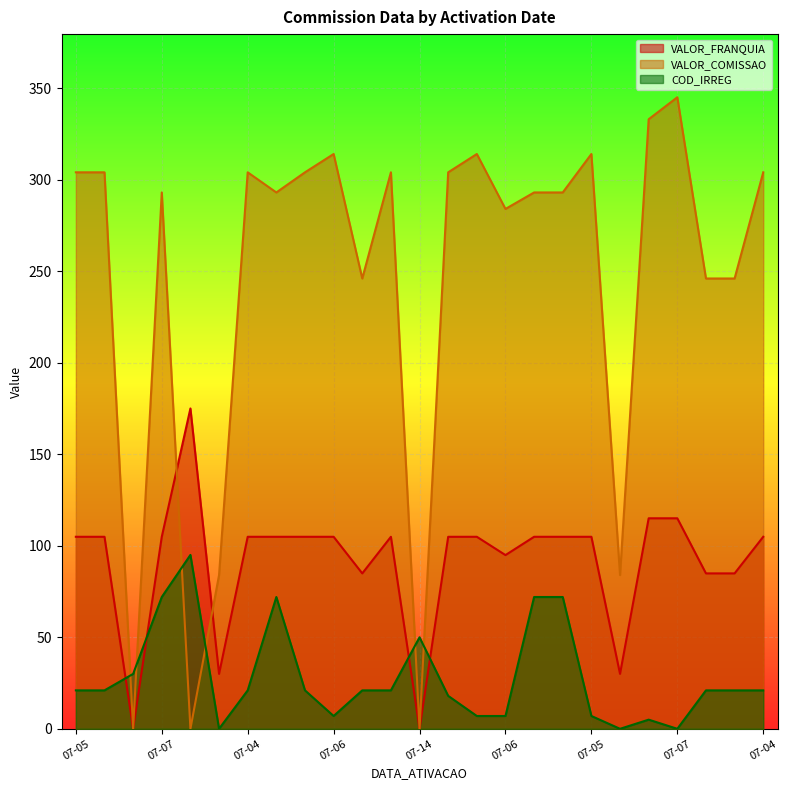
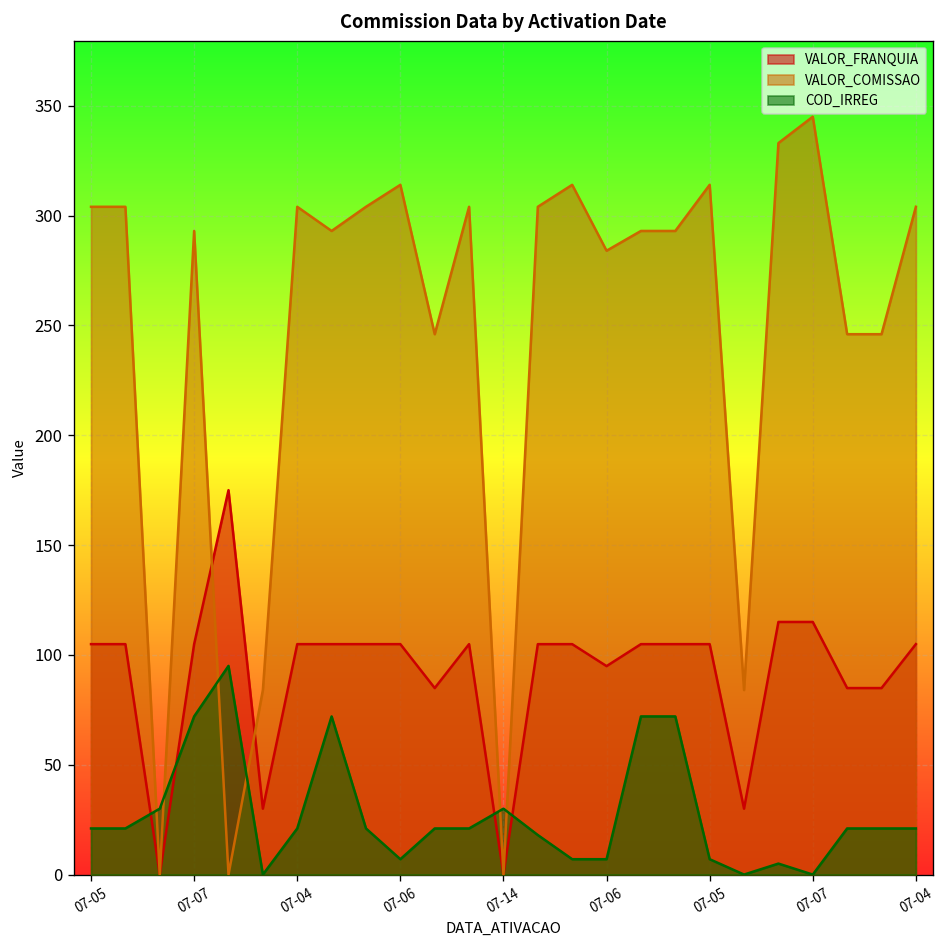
COD_IRREG, 07-14: 50 -> 30
